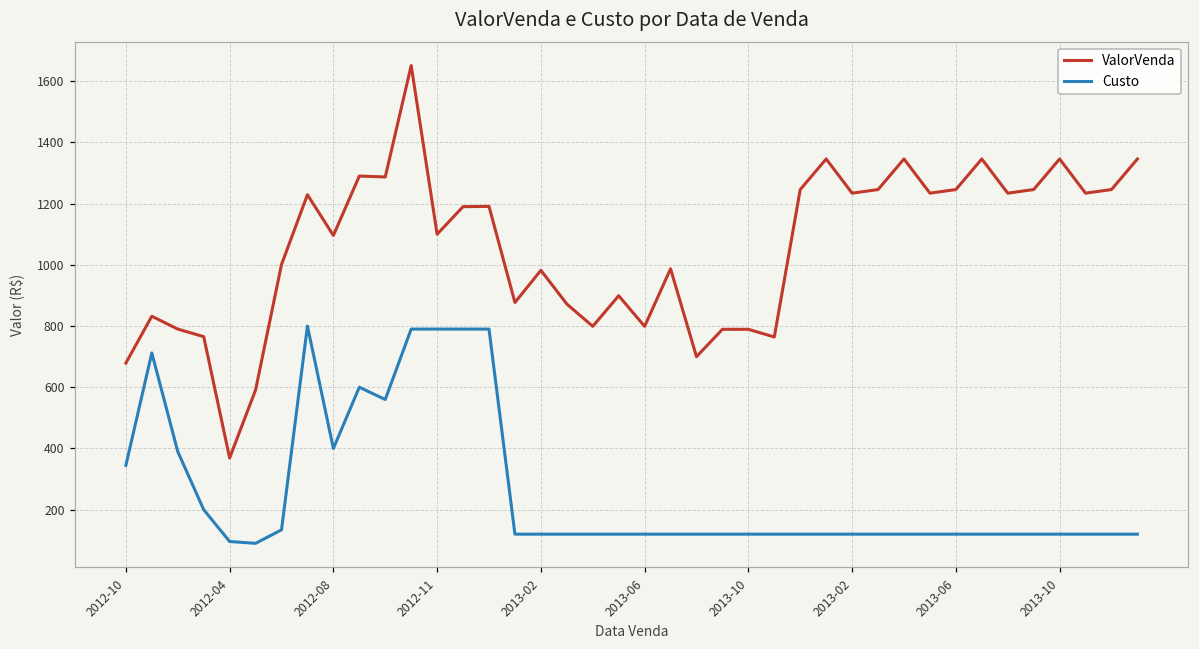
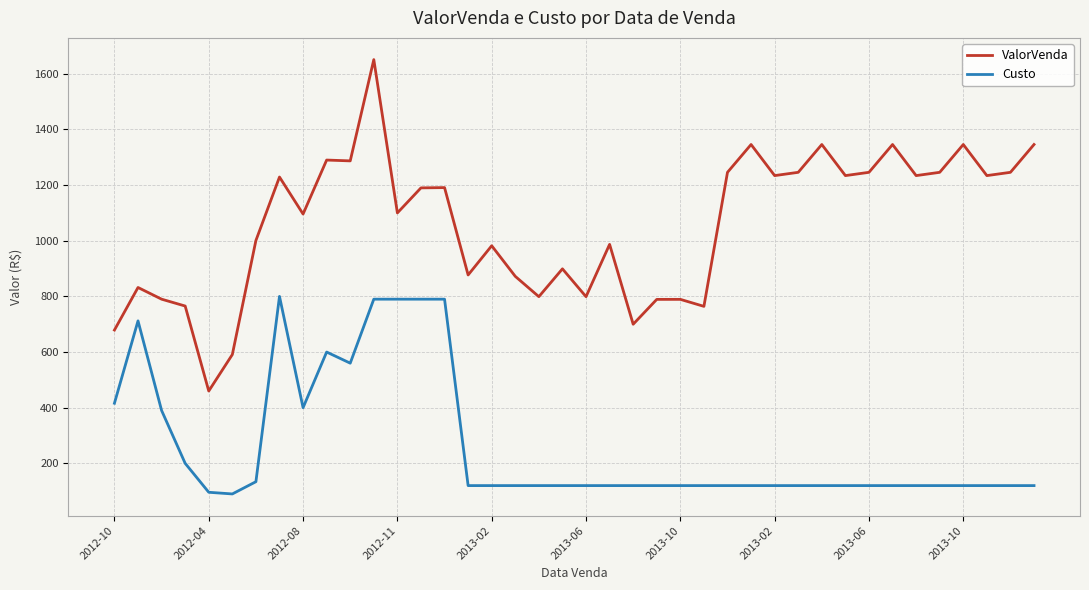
Custo, 2012-10: 350 -> 420
ValorVenda, 2012-04: 370 -> 460
